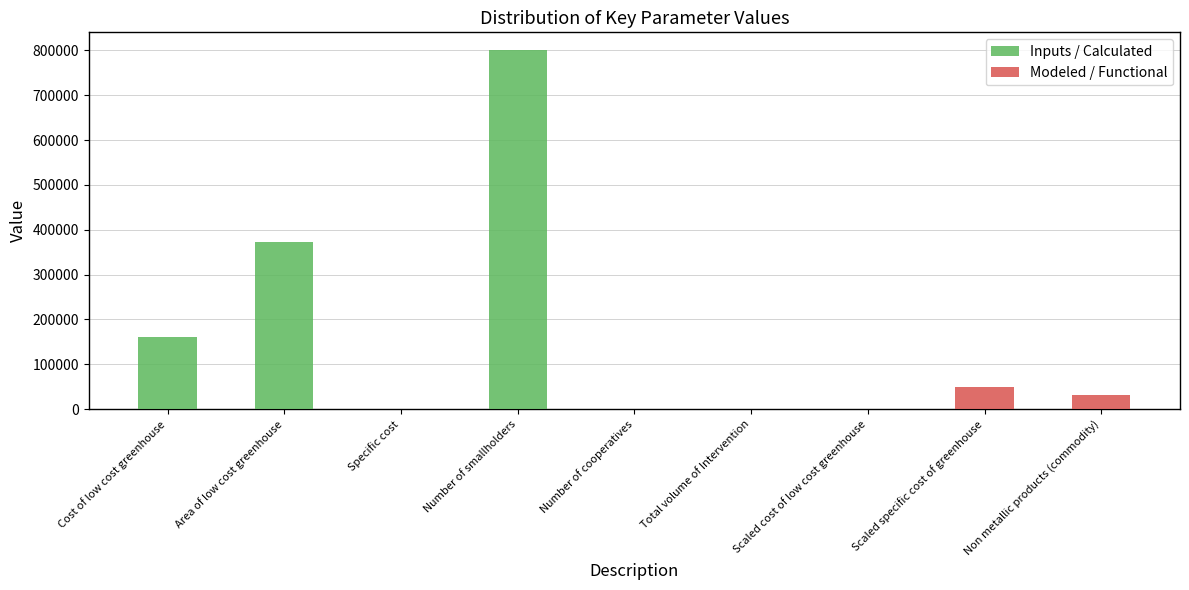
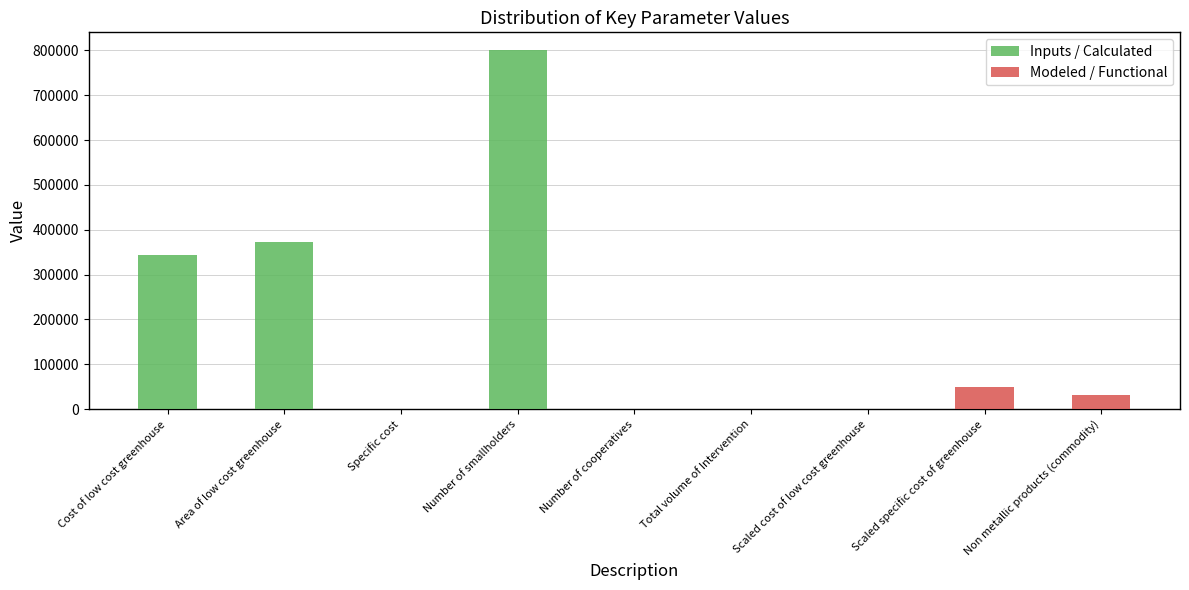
Inputs / Calculated, Cost of low cost greenhouse: 160000 -> 340000
